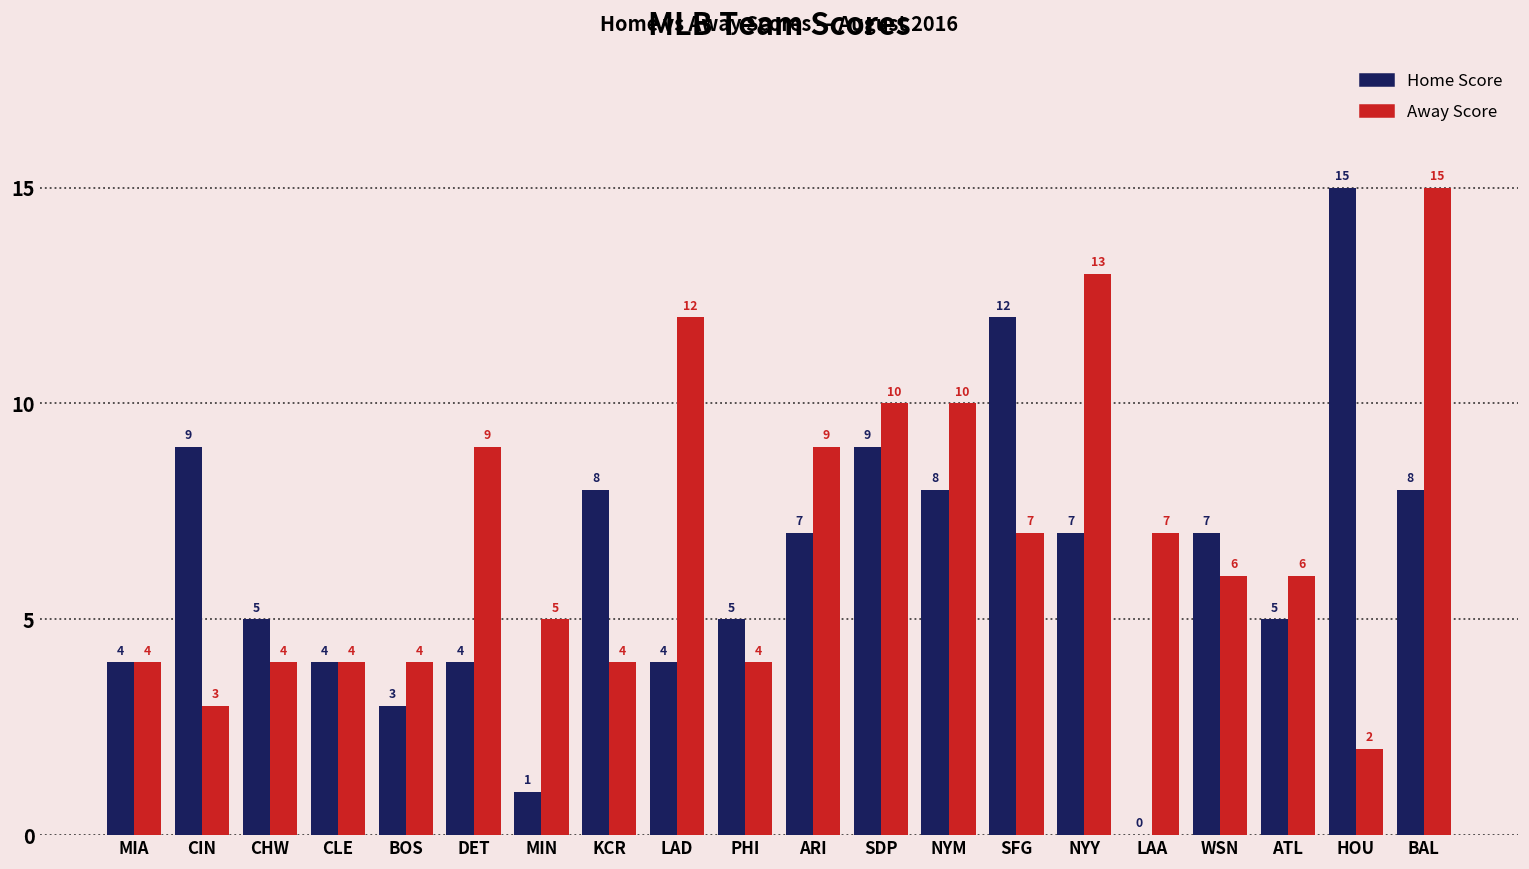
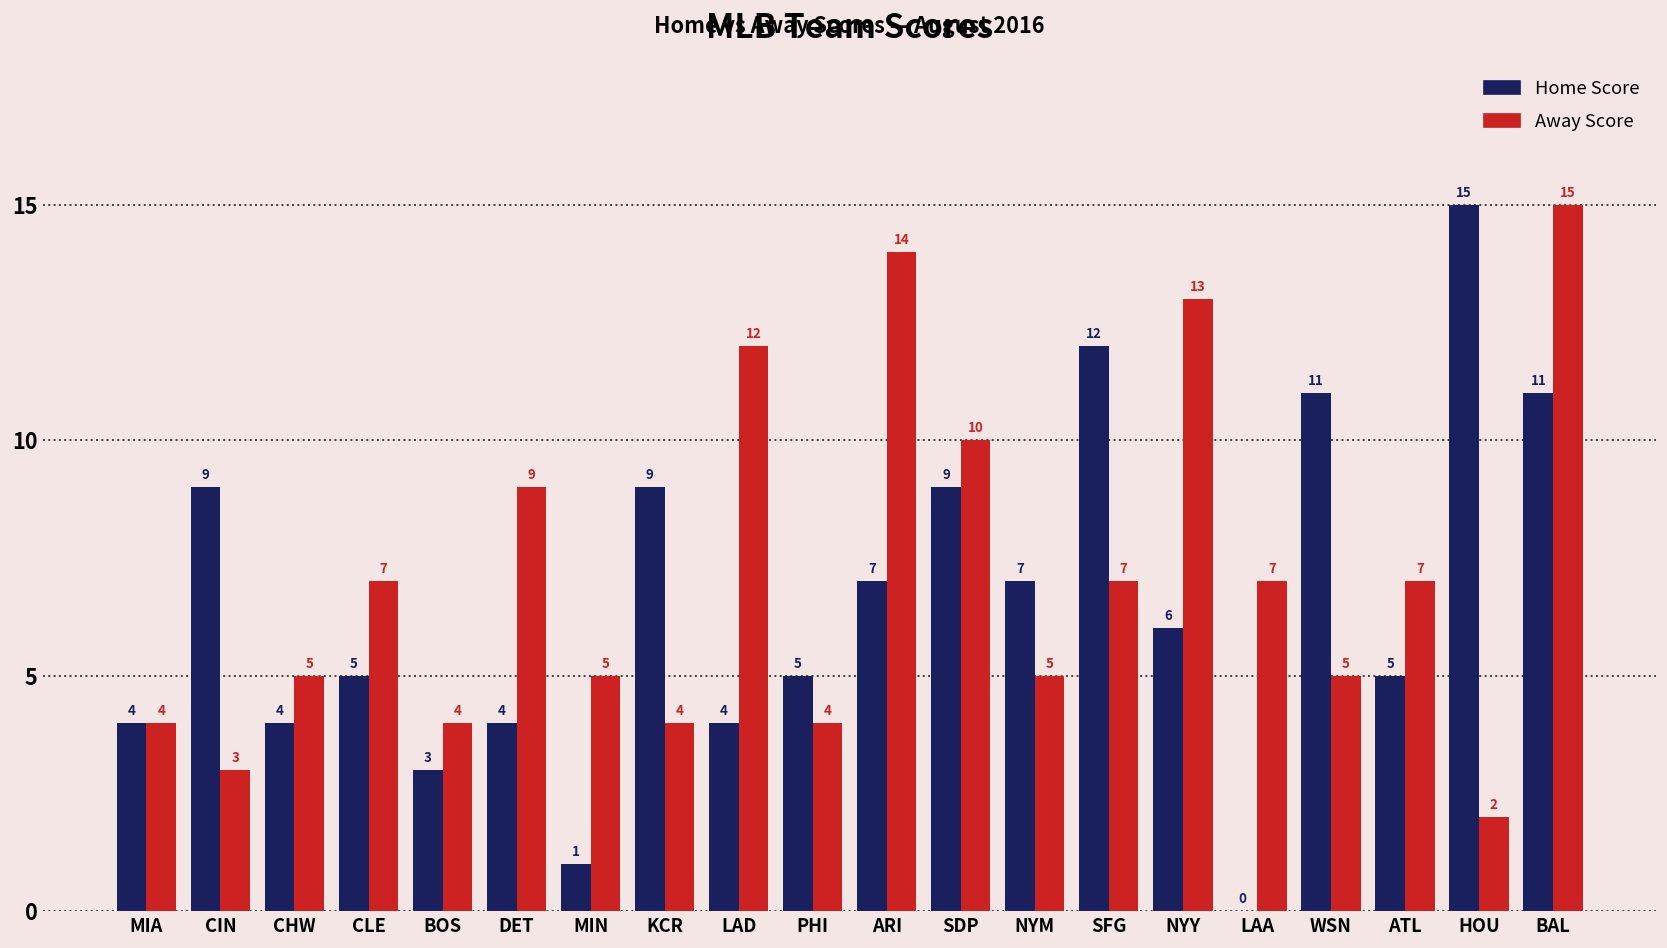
Home Score, CHW: 5 -> 4
Away Score, CHW: 4 -> 5
Home Score, CLE: 4 -> 5
Away Score, CLE: 4 -> 7
Home Score, KCR: 8 -> 9
Away Score, ARI: 9 -> 14
Home Score, NYM: 8 -> 7
Away Score, NYM: 10 -> 5
Home Score, NYY: 7 -> 6
Home Score, WSN: 7 -> 11
Away Score, WSN: 6 -> 5
Away Score, ATL: 6 -> 7
Home Score, BAL: 8 -> 11
